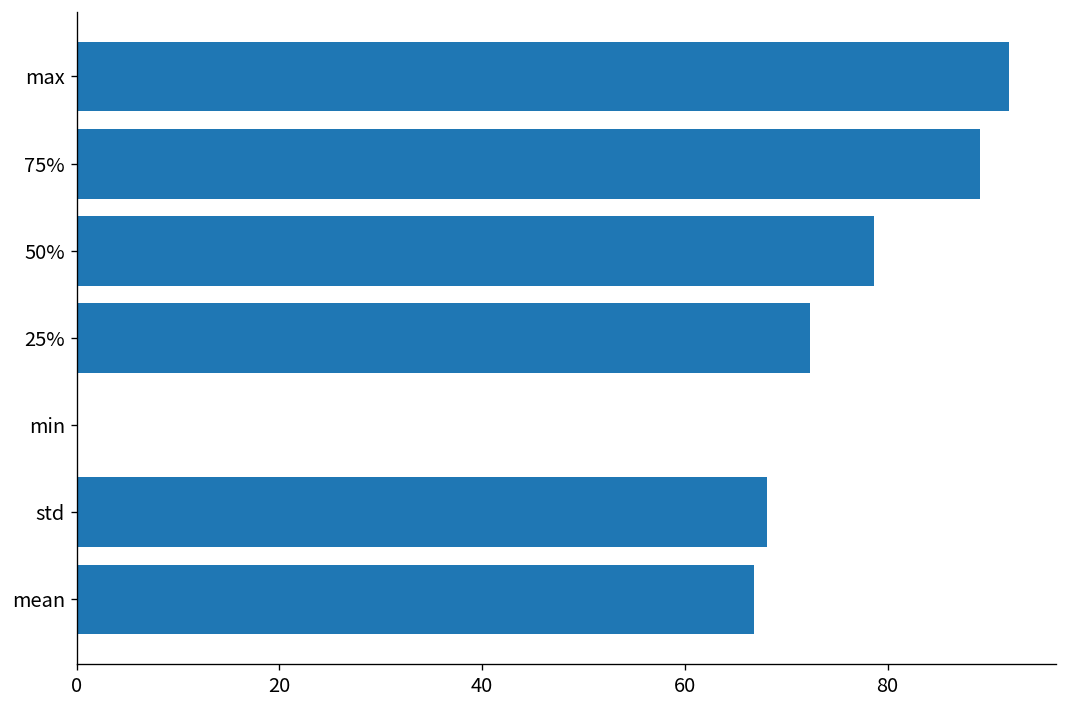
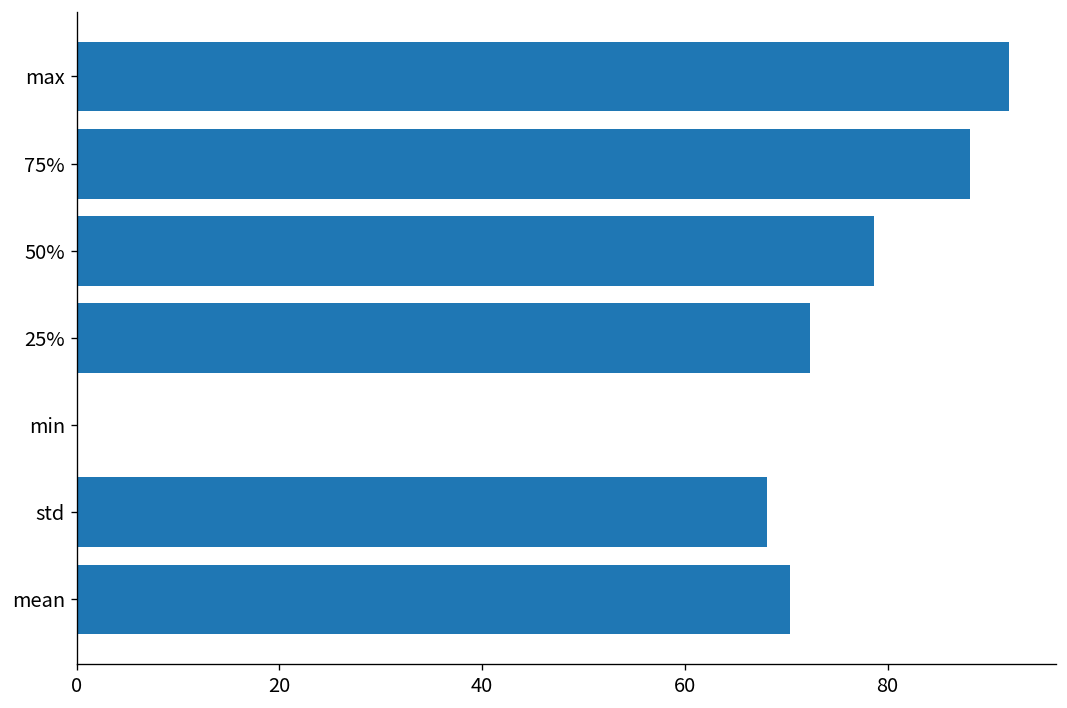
75%: 89 -> 88
mean: 67 -> 70
